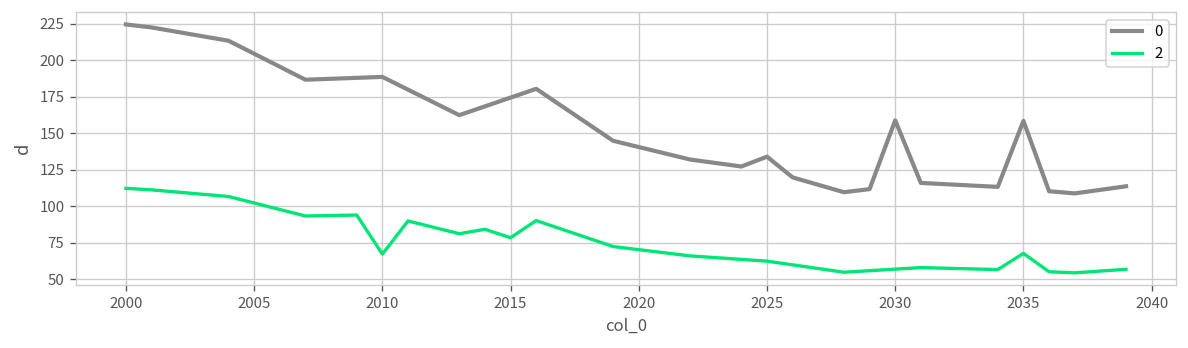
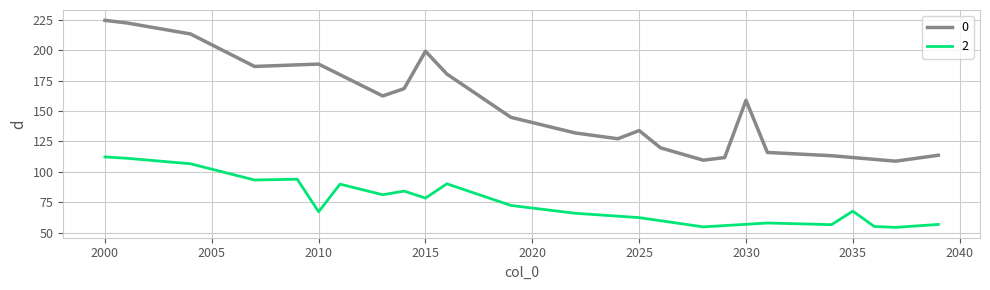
0, 2015: 174 -> 199
0, 2035: 158 -> 112
